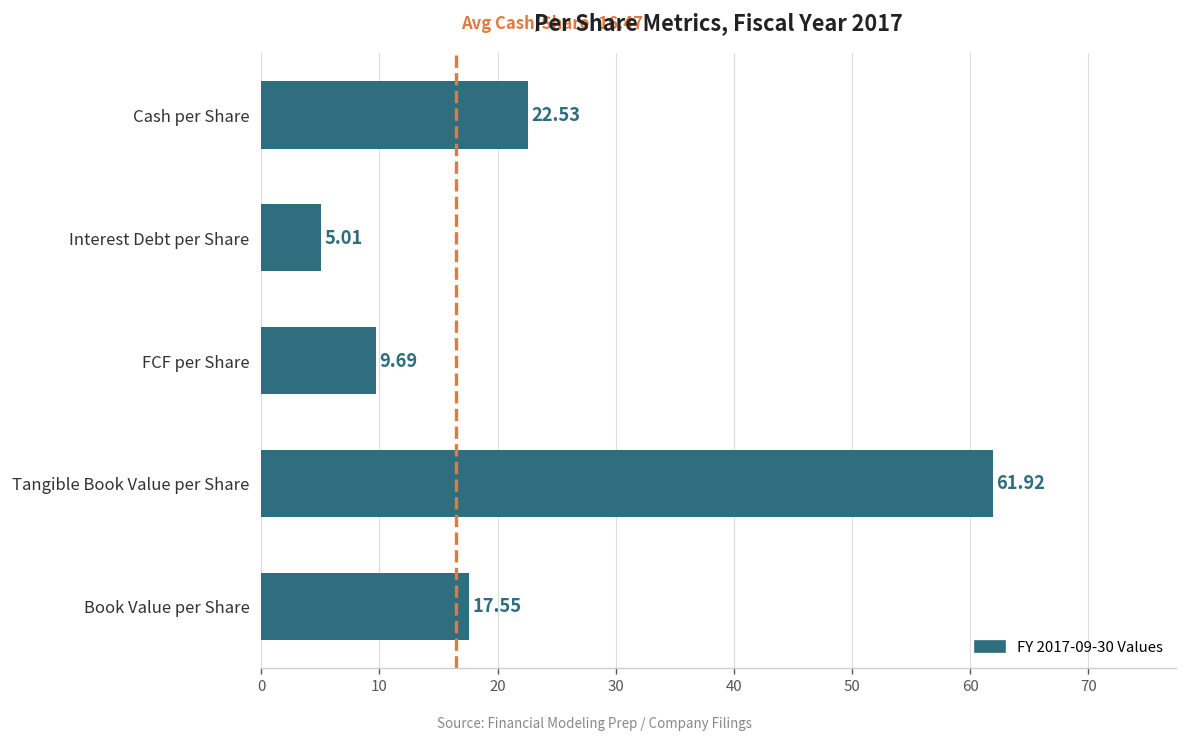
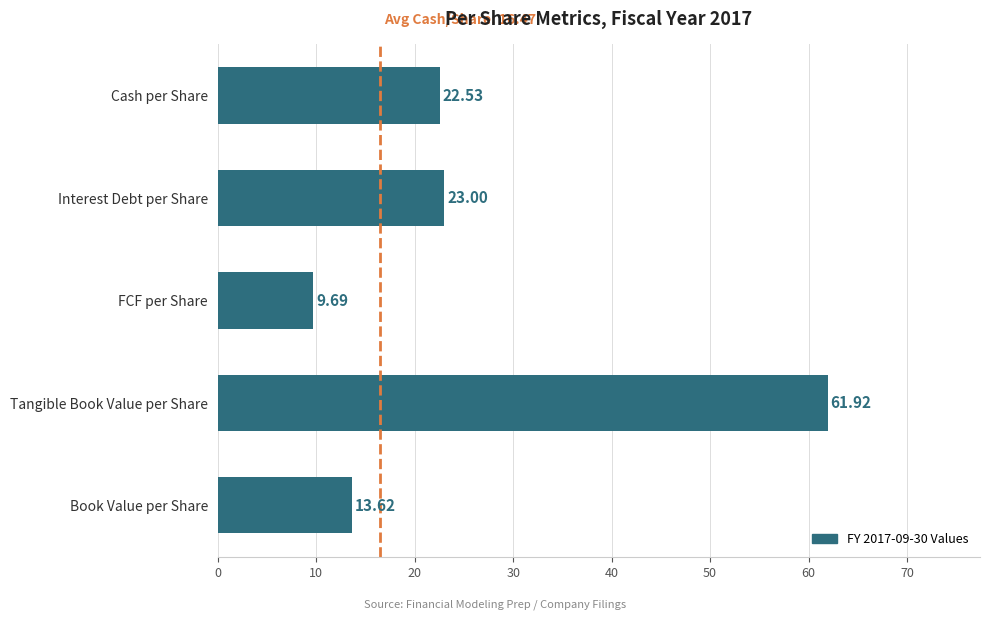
Interest Debt per Share: 5.01 -> 23.00
Book Value per Share: 17.55 -> 13.62
